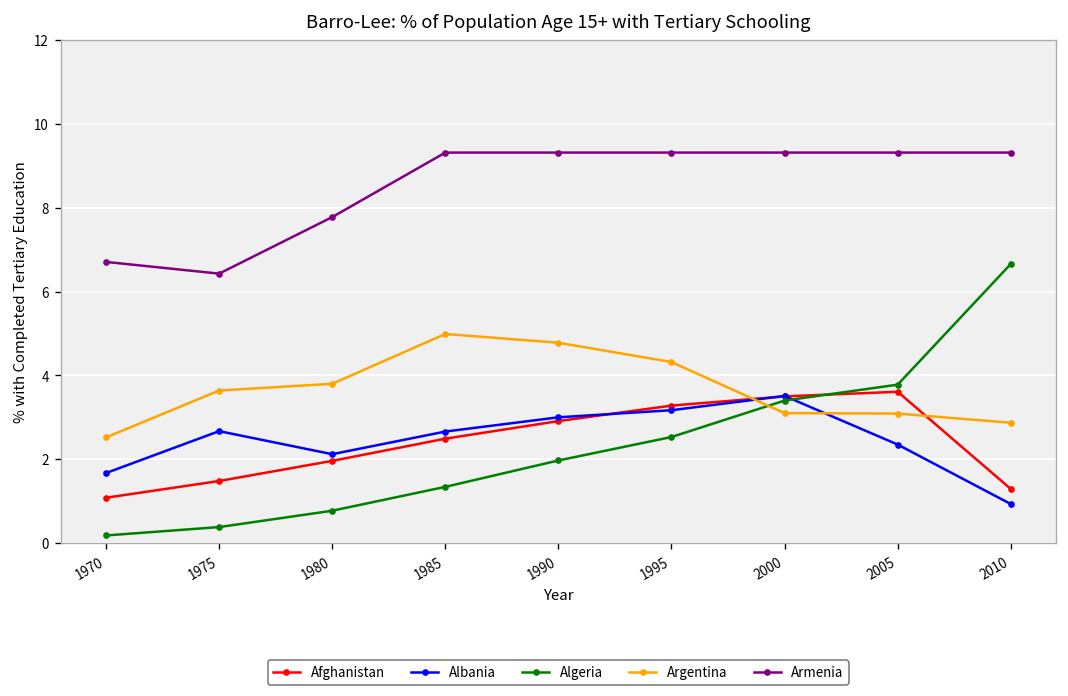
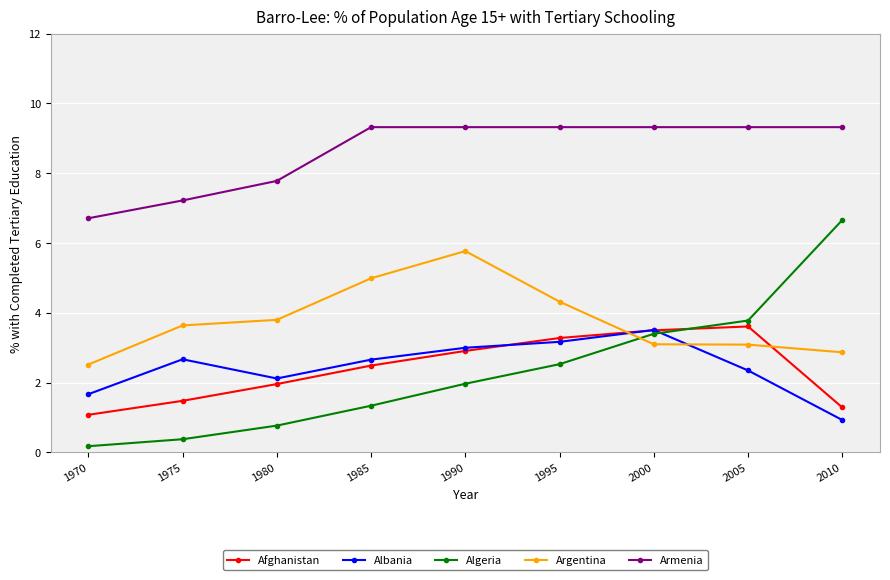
Armenia, 1975: 6.4 -> 7.2
Argentina, 1990: 4.8 -> 5.8
